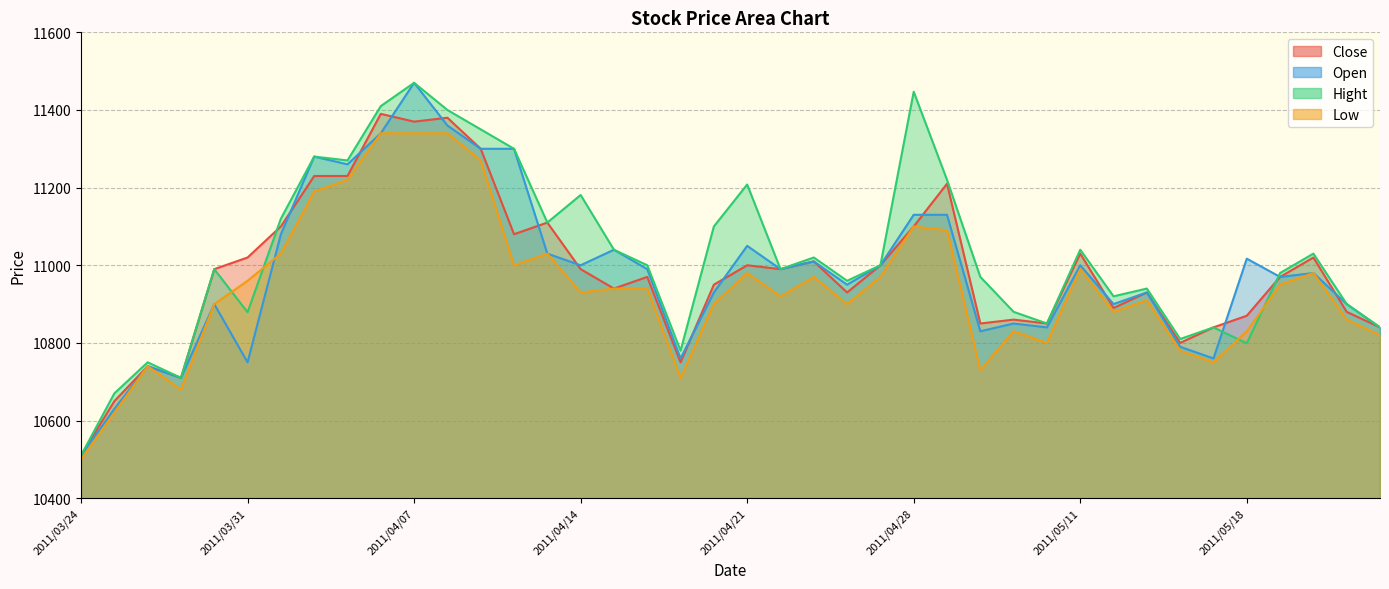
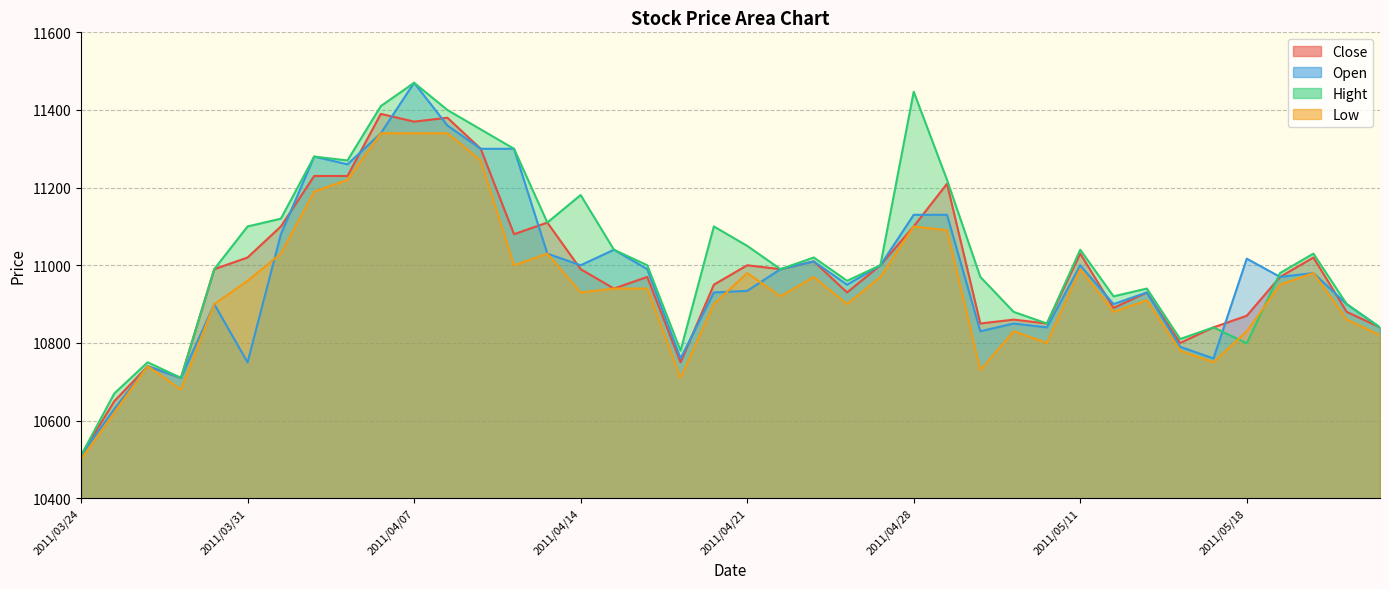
Hight, 2011/03/31: 10880 -> 11100
Open, 2011/04/21: 11050 -> 10930
Hight, 2011/04/21: 11210 -> 11050
